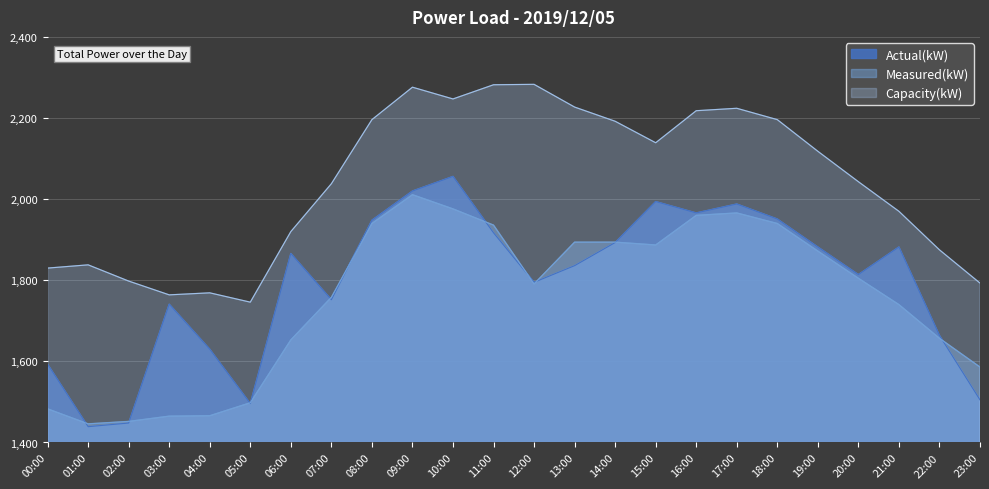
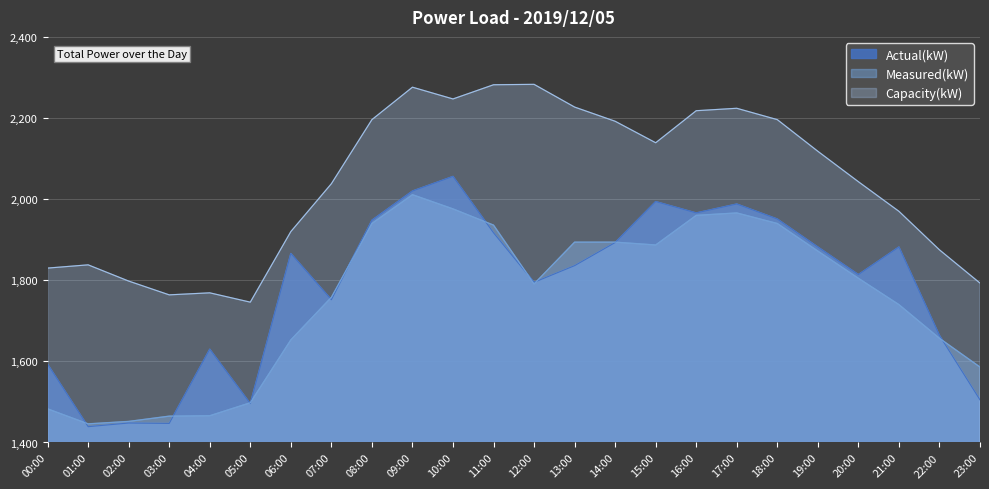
Actual(kW), 03:00: 1,740 -> 1,450
